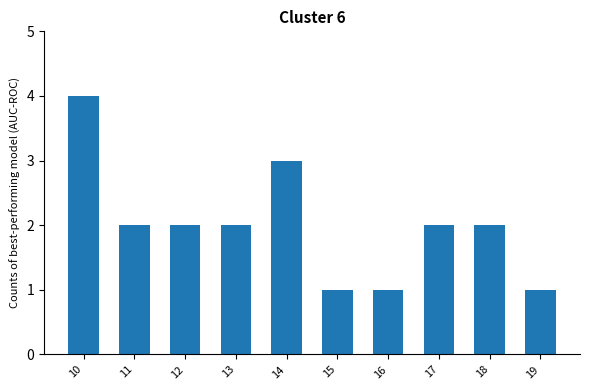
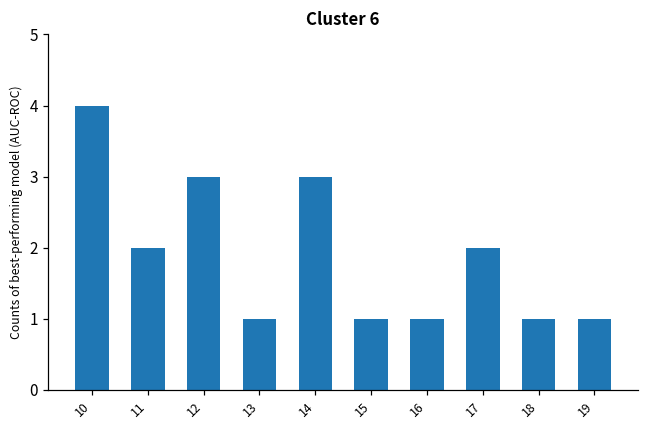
12: 2 -> 3
13: 2 -> 1
18: 2 -> 1
